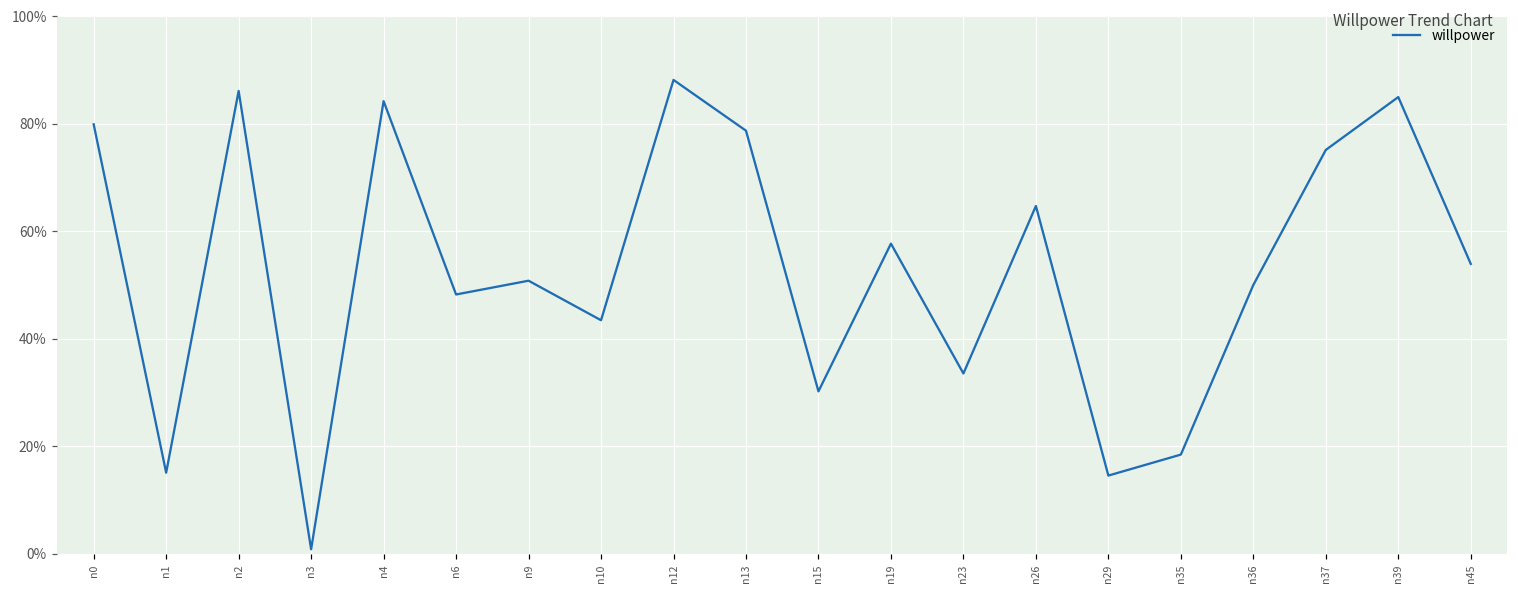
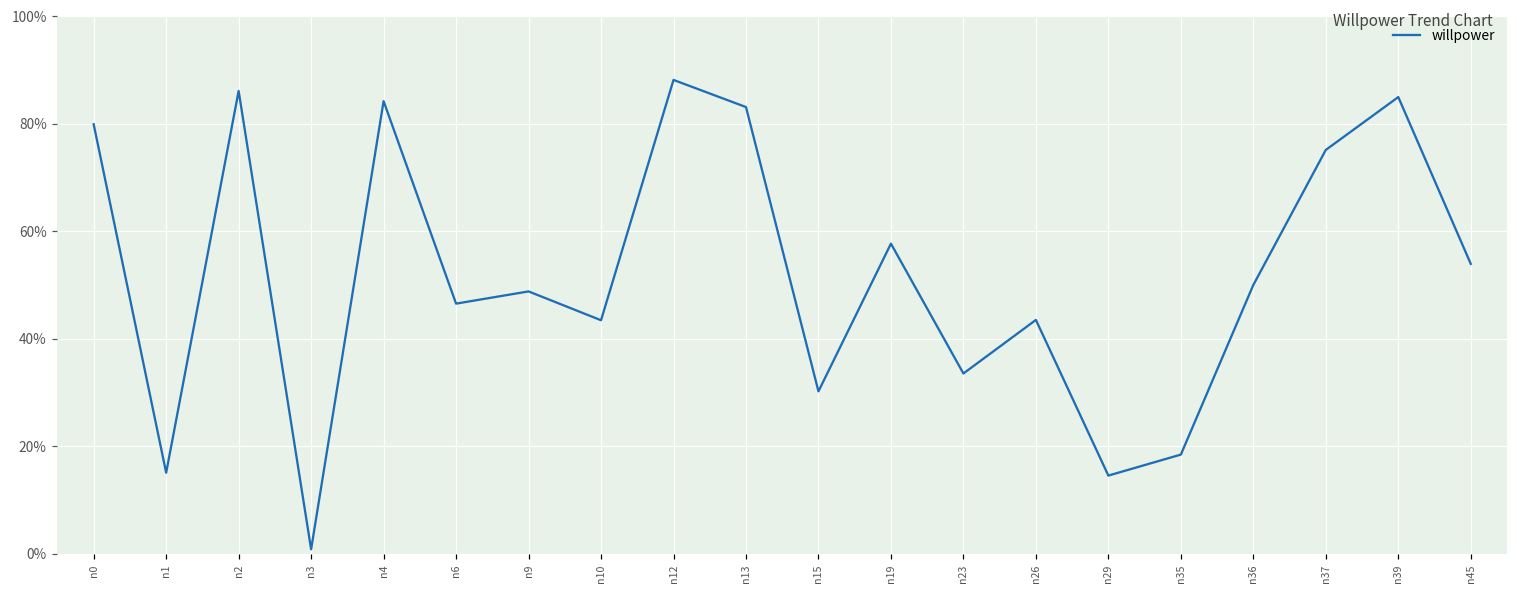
n6: 48% -> 47%
n9: 51% -> 49%
n13: 79% -> 83%
n26: 65% -> 44%
